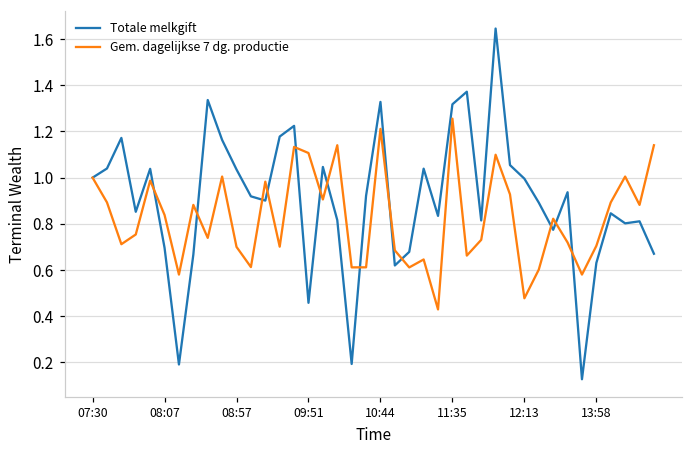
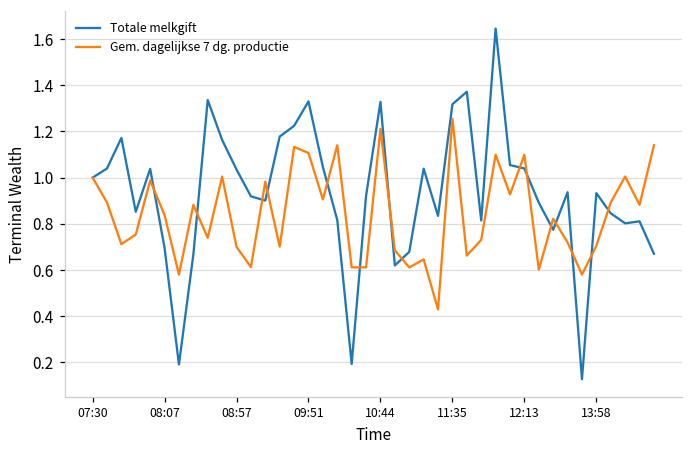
Totale melkgift, 09:51: 0.46 -> 1.33
Totale melkgift, 12:13: 1.00 -> 1.04
Gem. dagelijkse 7 dg. productie, 12:13: 0.48 -> 1.10
Totale melkgift, 13:58: 0.63 -> 0.93
